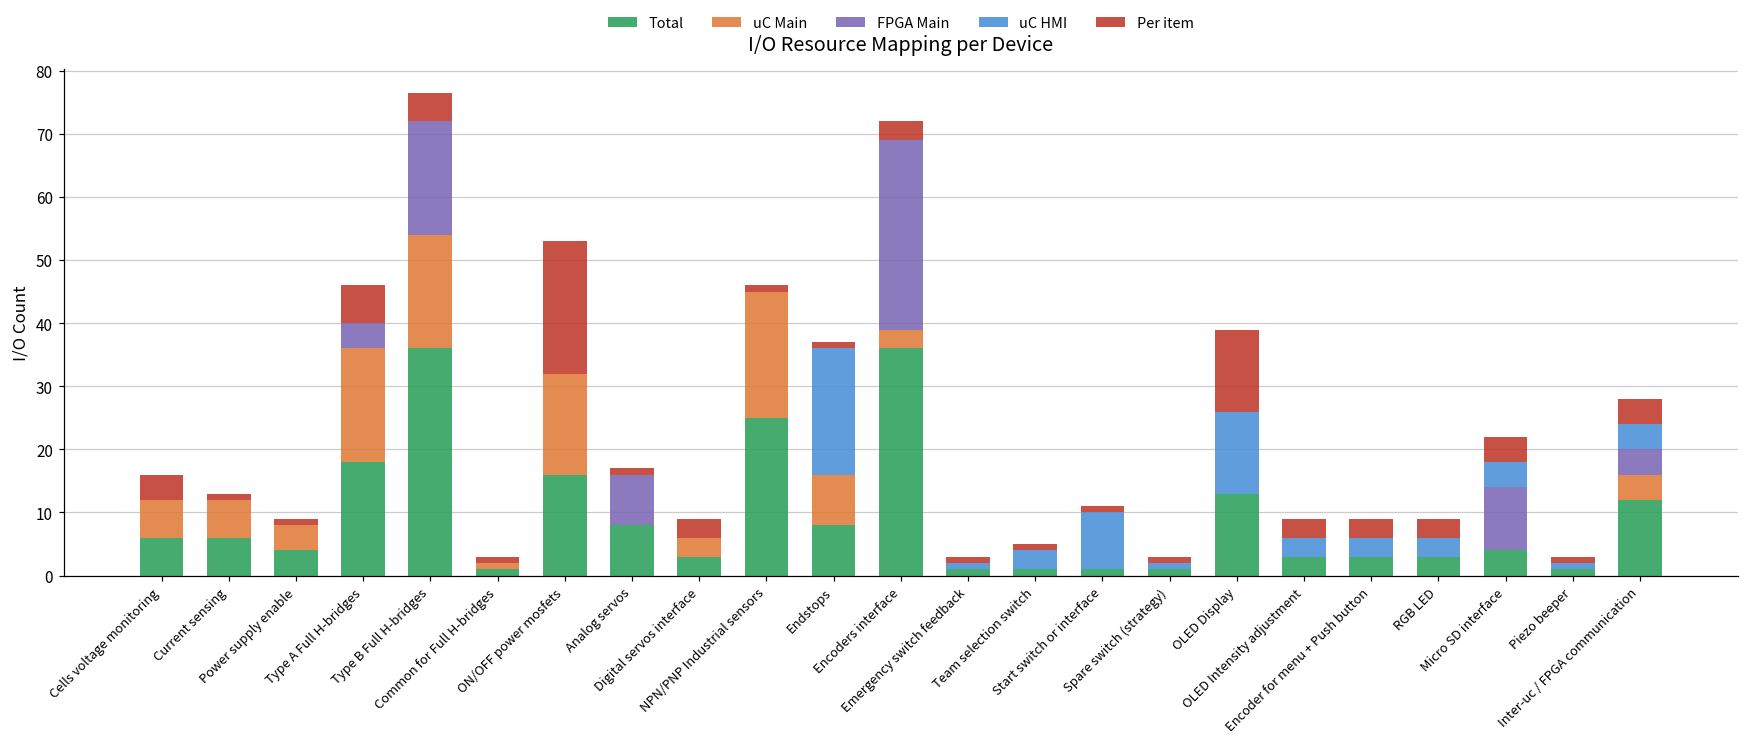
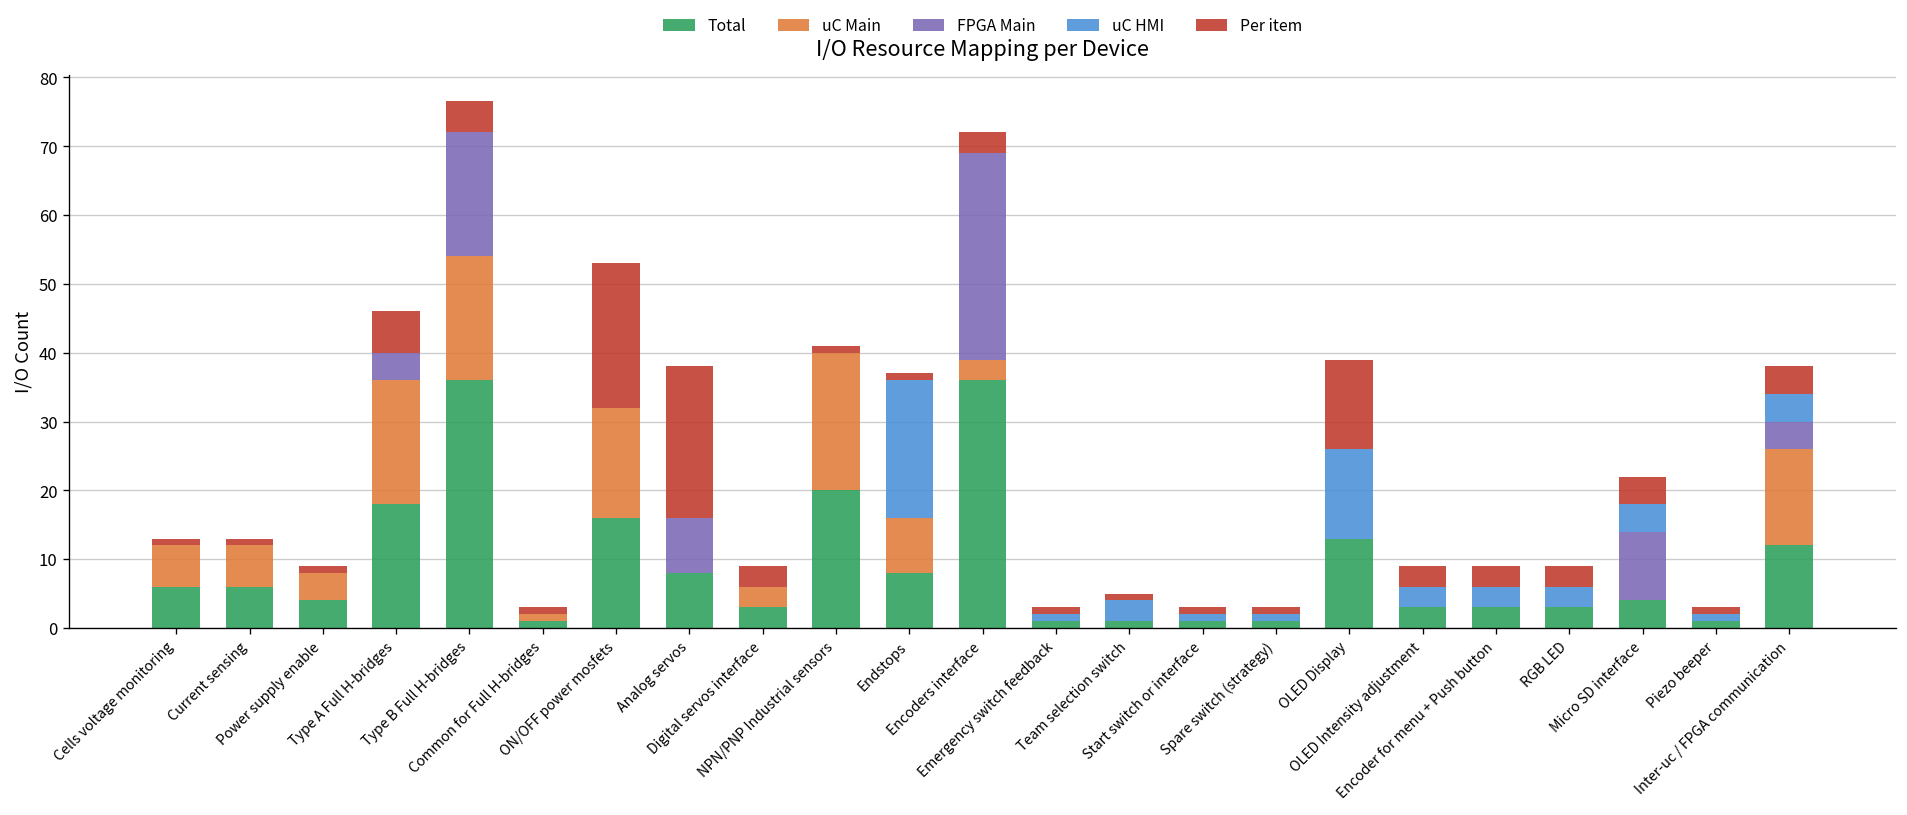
Per item, Cells voltage monitoring: 4 -> 1
Per item, Analog servos: 1 -> 22
Total, NPN/PNP Industrial sensors: 25 -> 20
uC HMI, Start switch or interface: 9 -> 1
uC Main, Inter-uc / FPGA communication: 4 -> 14
